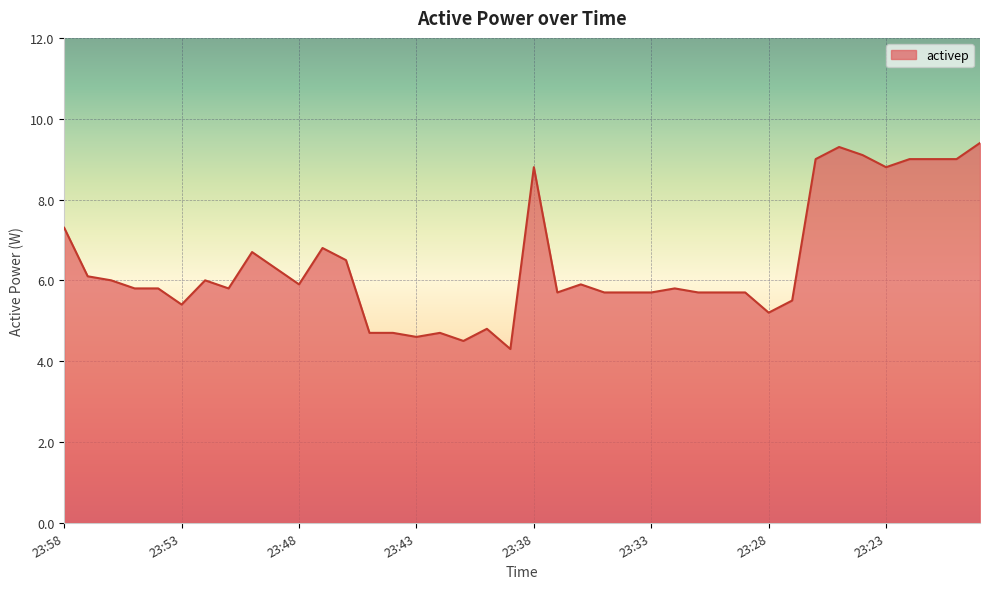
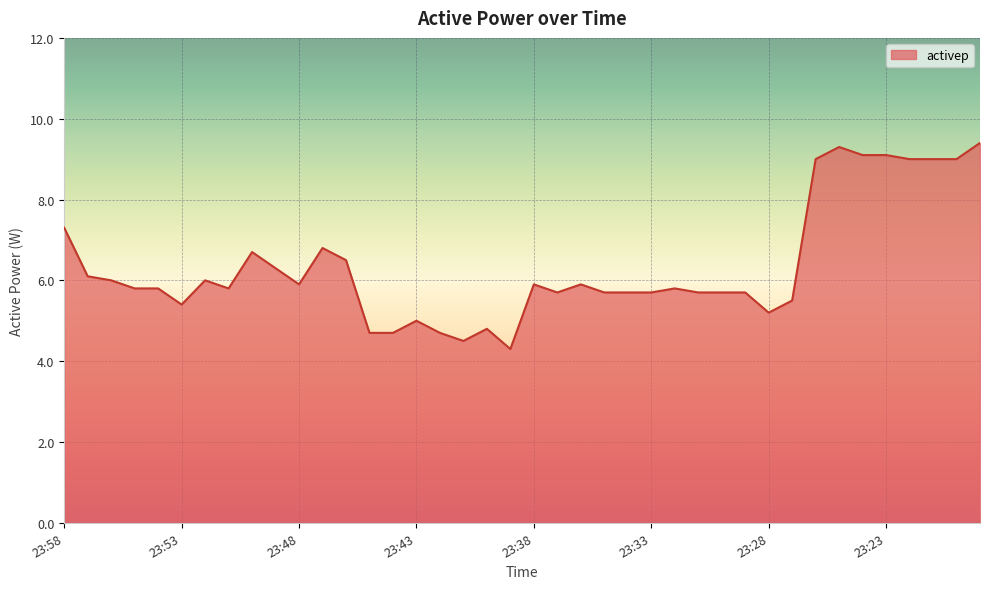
23:43: 4.6 -> 5.0
23:38: 8.8 -> 5.9
23:23: 8.8 -> 9.1
